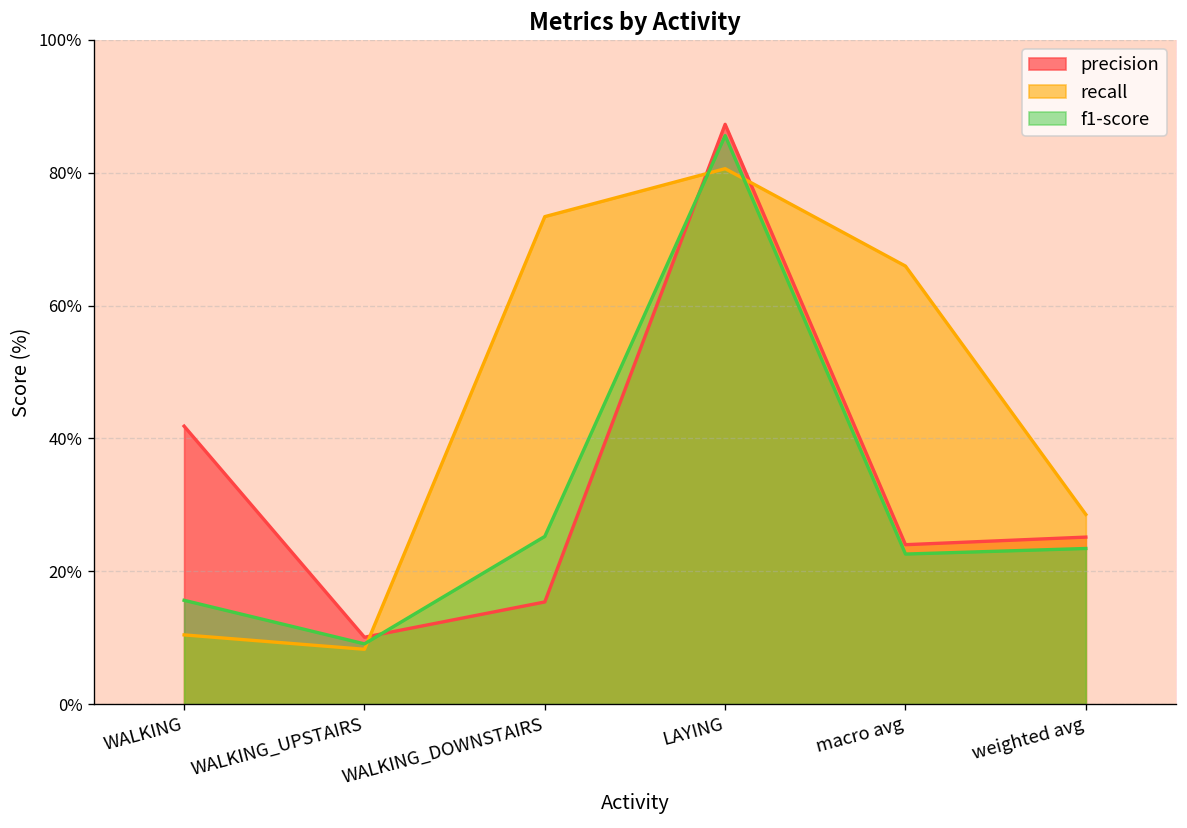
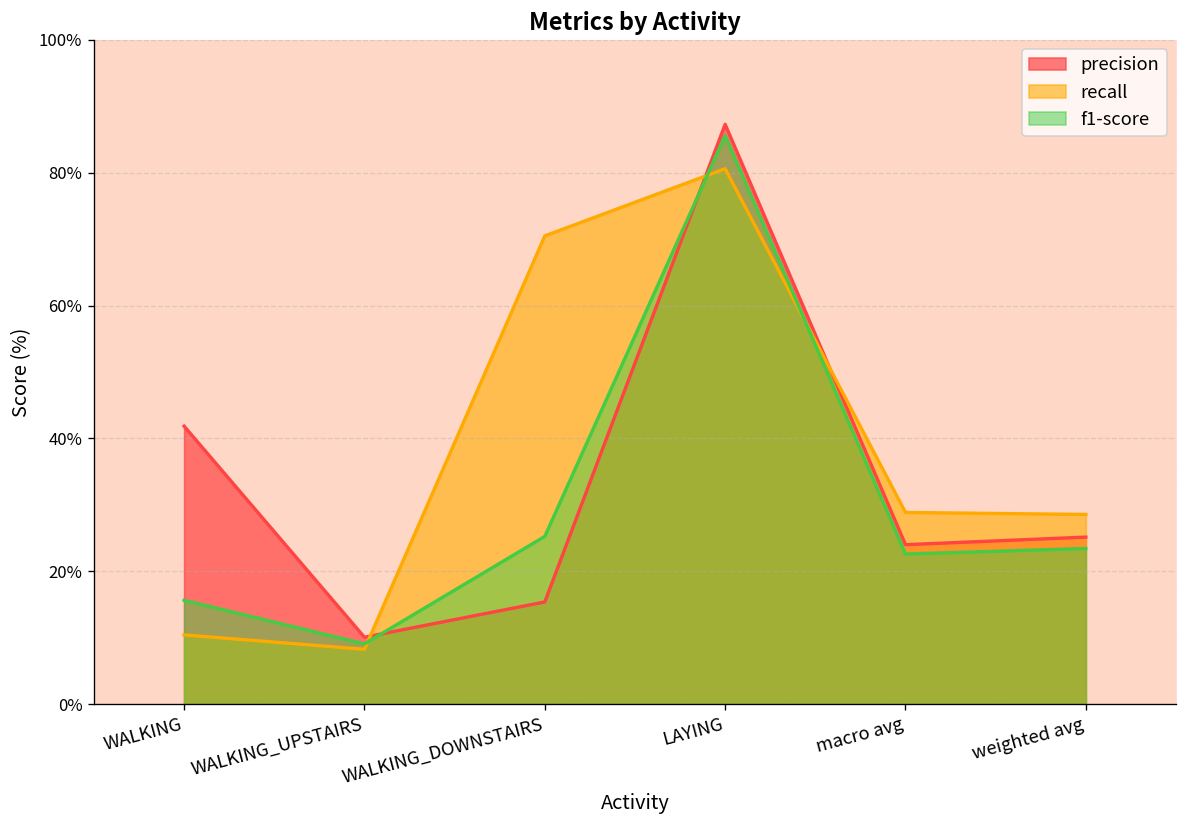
recall, WALKING_DOWNSTAIRS: 73% -> 71%
recall, macro avg: 66% -> 29%
